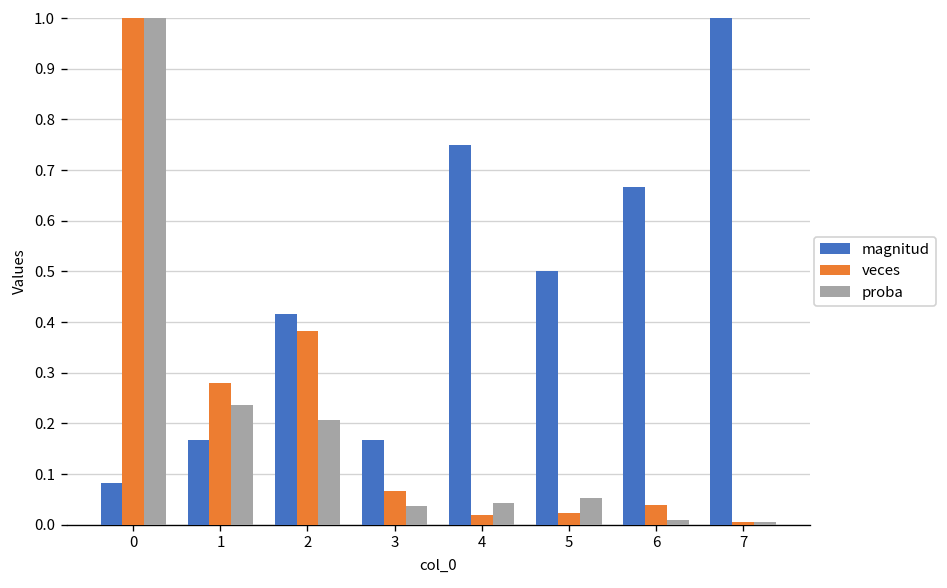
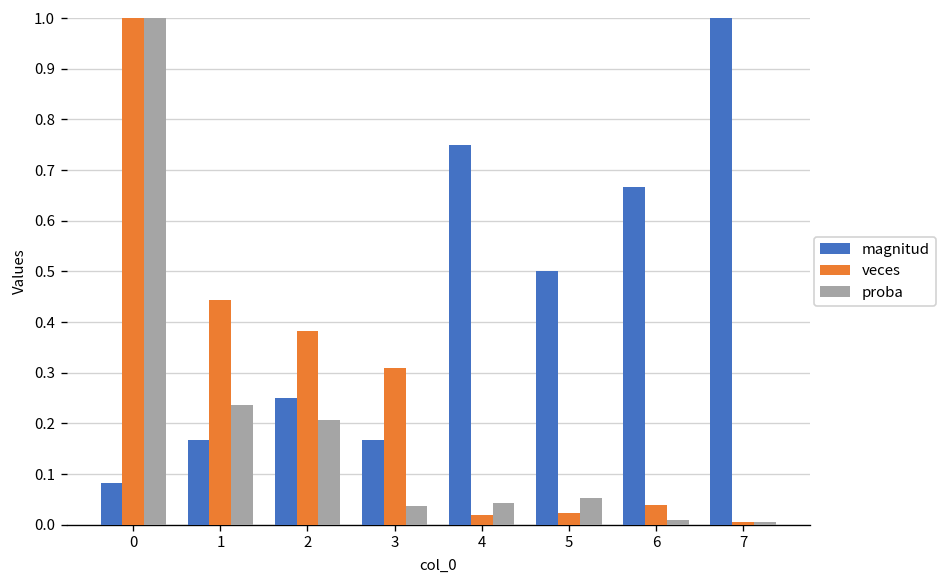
veces, 1: 0.28 -> 0.44
magnitud, 2: 0.42 -> 0.25
veces, 3: 0.07 -> 0.31
